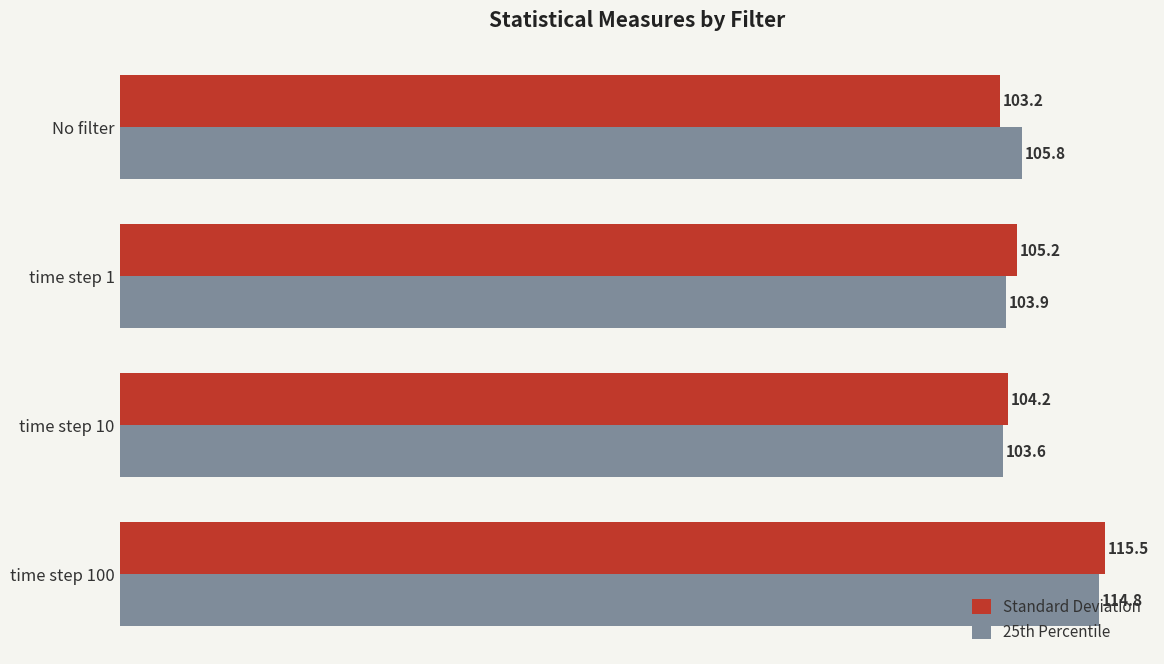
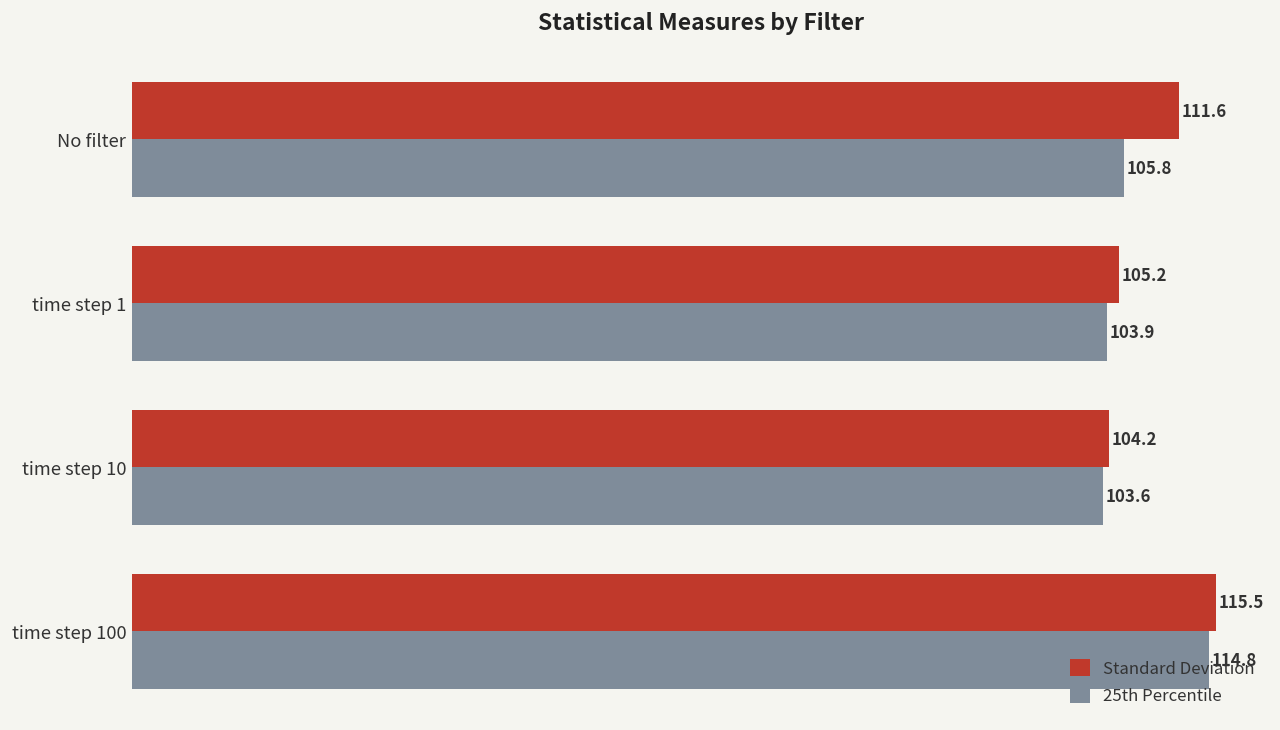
Standard Deviation, No filter: 103.2 -> 111.6
